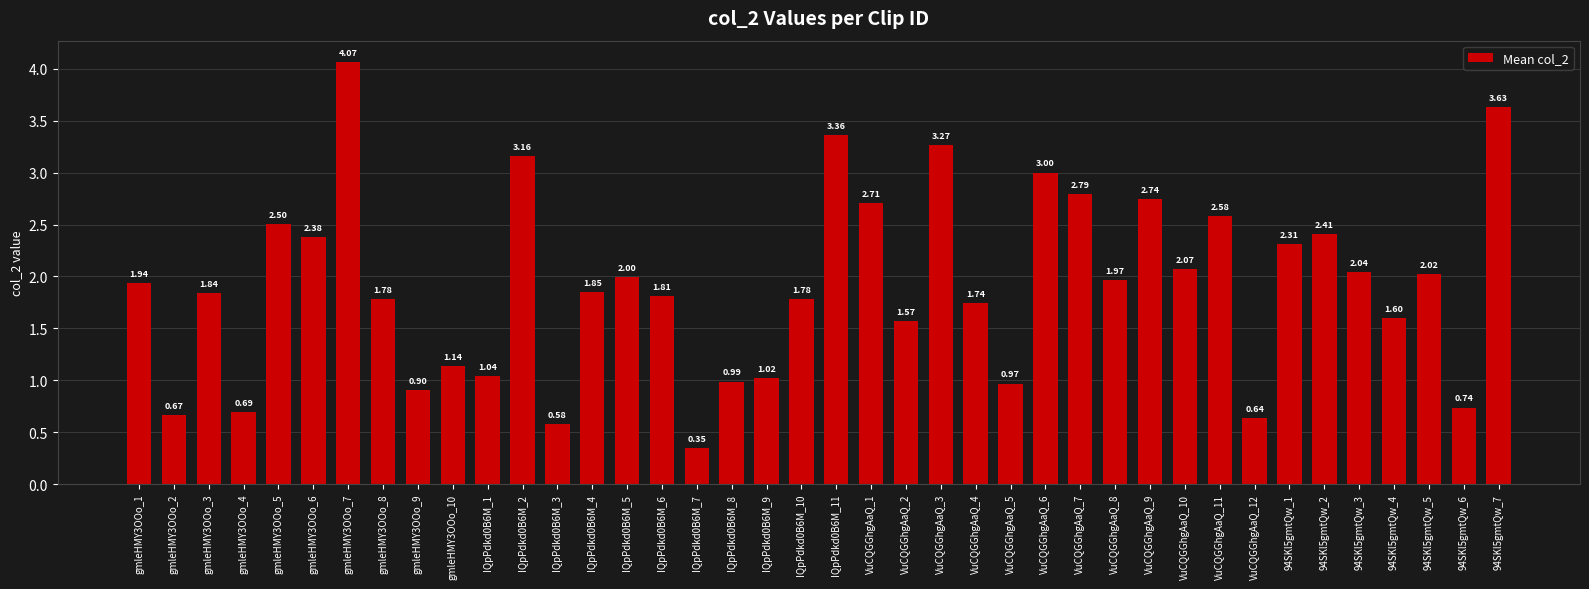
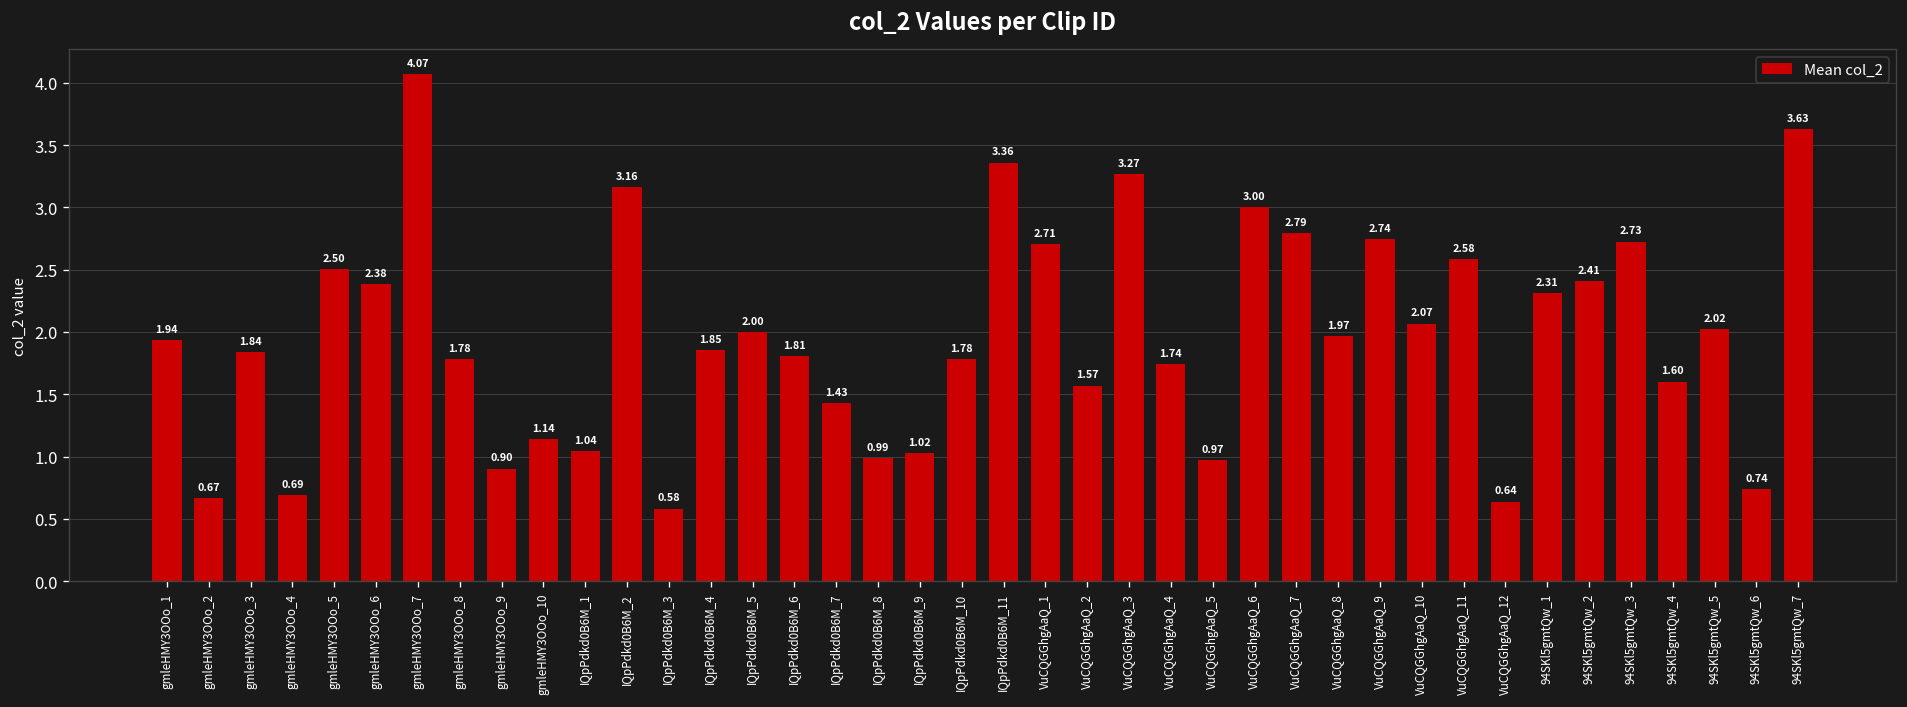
IQpPdkd0B6M_7: 0.35 -> 1.43
94SKl5gmtQw_3: 2.04 -> 2.73
